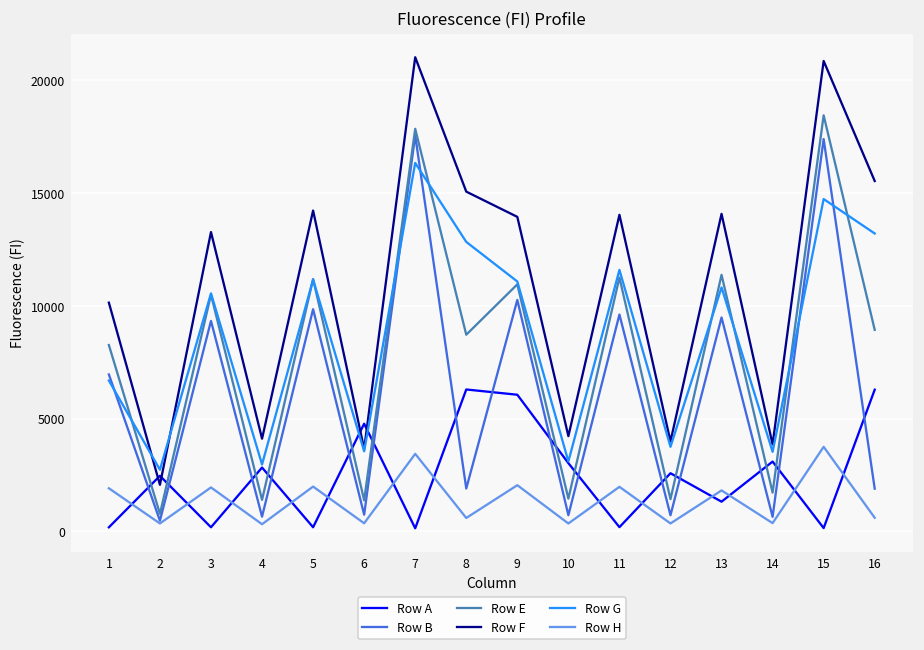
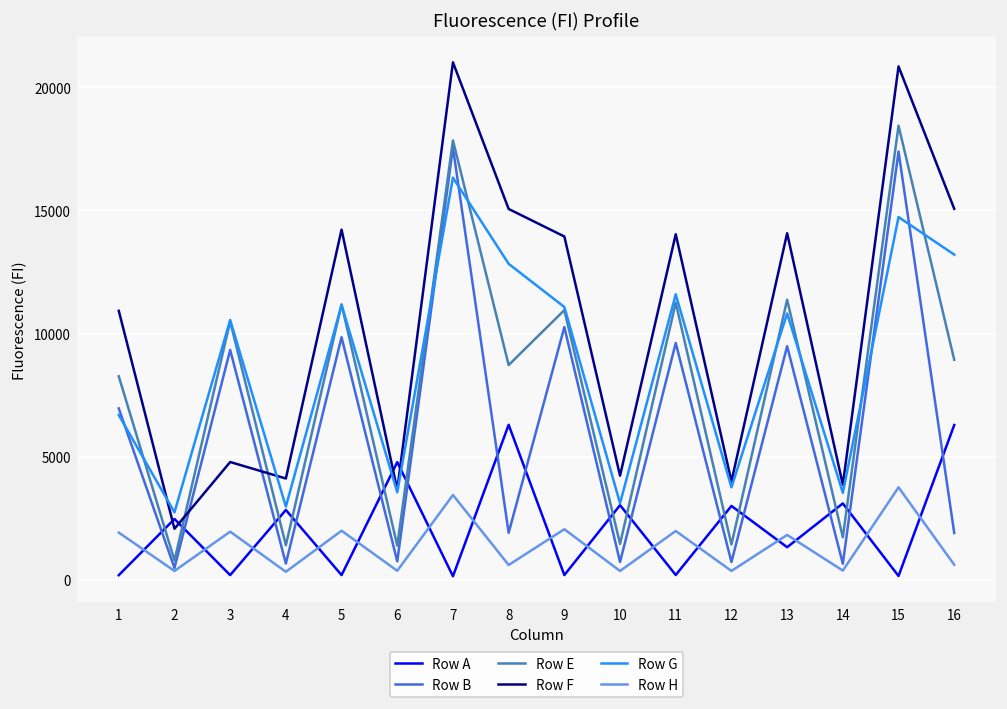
Row F, 1: 10100 -> 10900
Row F, 3: 13300 -> 4800
Row A, 9: 6100 -> 200
Row A, 12: 2600 -> 3000
Row F, 16: 15500 -> 15100
